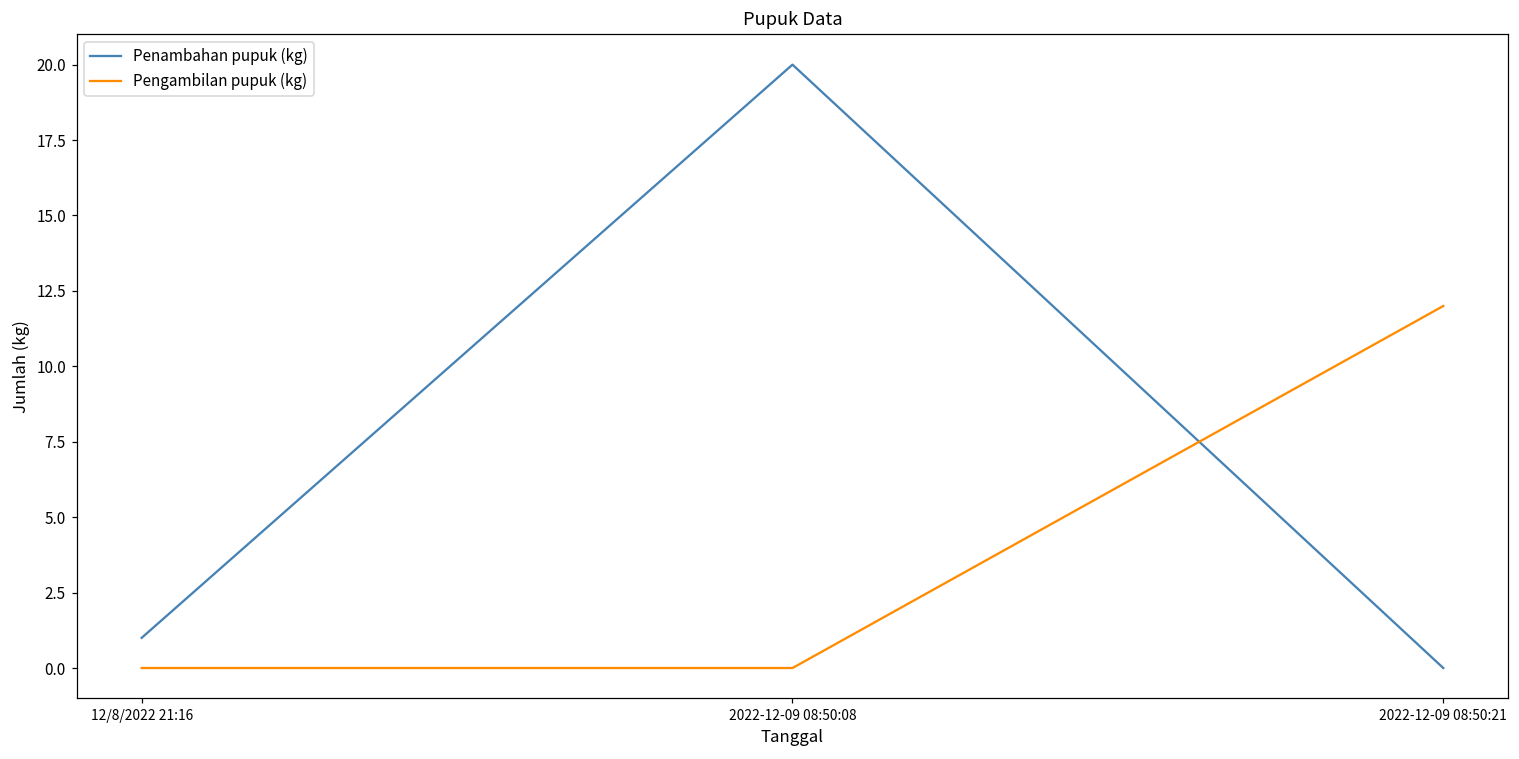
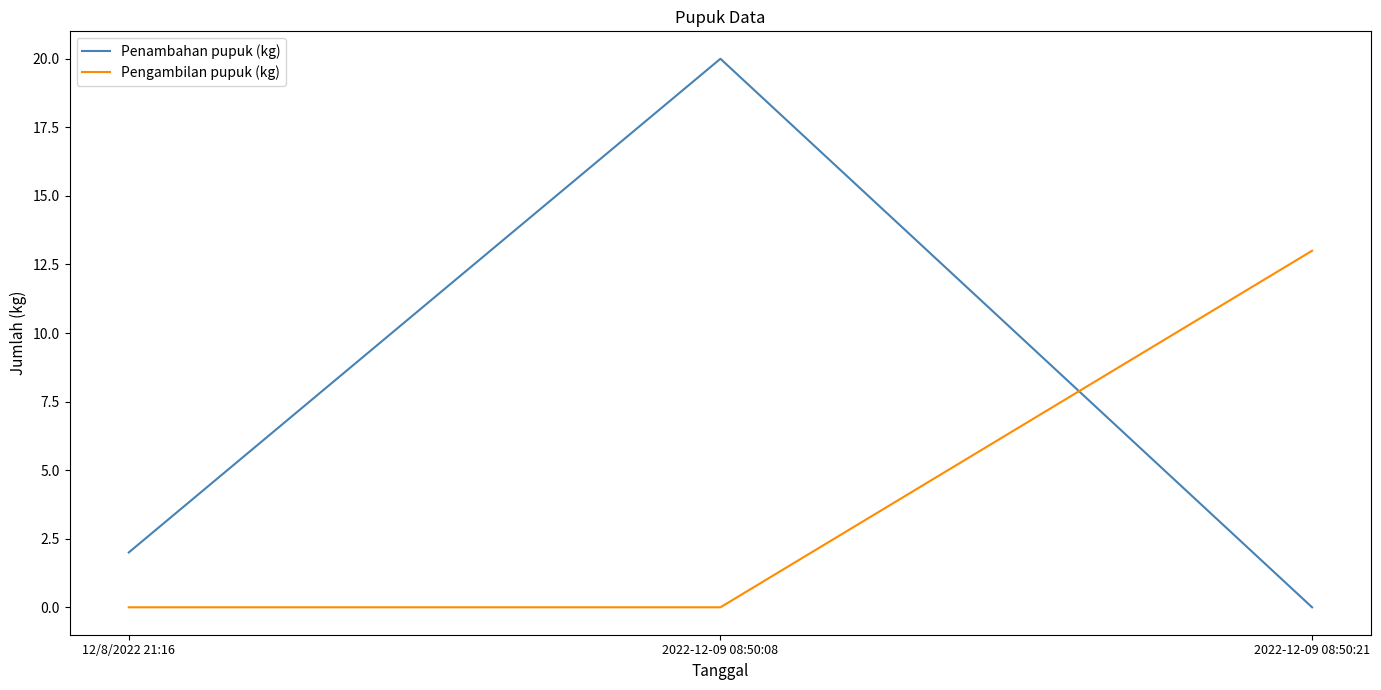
Penambahan pupuk (kg), 12/8/2022 21:16: 1 -> 2
Pengambilan pupuk (kg), 2022-12-09 08:50:21: 12 -> 13
